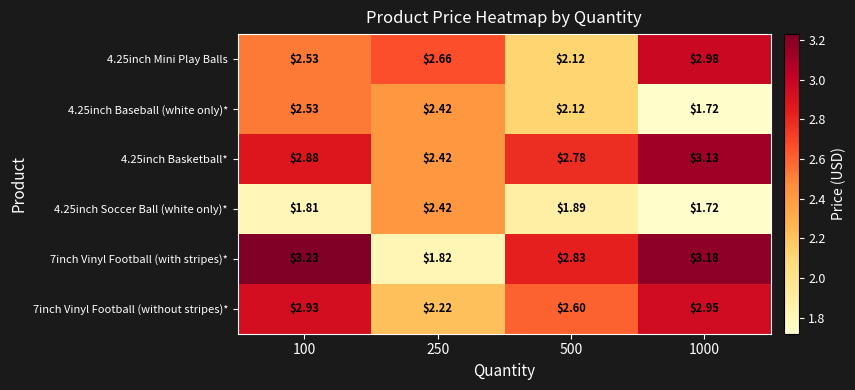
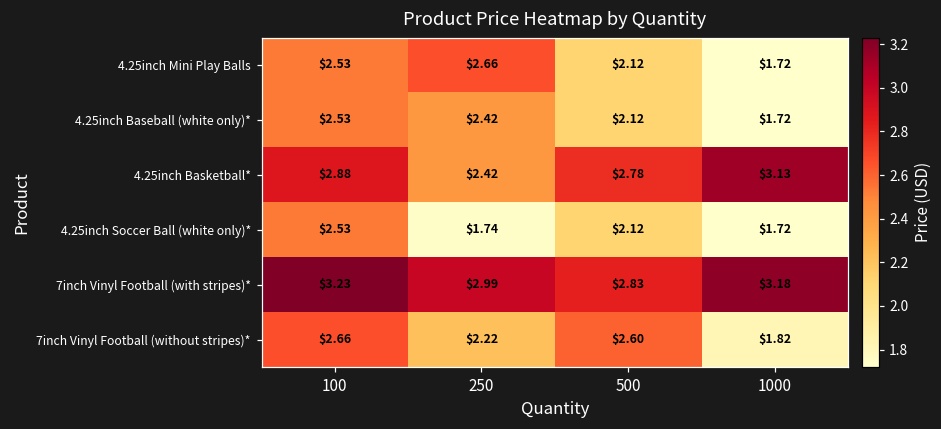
4.25inch Mini Play Balls, 1000: $2.98 -> $1.72
4.25inch Soccer Ball (white only)*, 100: $1.81 -> $2.53
4.25inch Soccer Ball (white only)*, 250: $2.42 -> $1.74
4.25inch Soccer Ball (white only)*, 500: $1.89 -> $2.12
7inch Vinyl Football (with stripes)*, 250: $1.82 -> $2.99
7inch Vinyl Football (without stripes)*, 100: $2.93 -> $2.66
7inch Vinyl Football (without stripes)*, 1000: $2.95 -> $1.82
